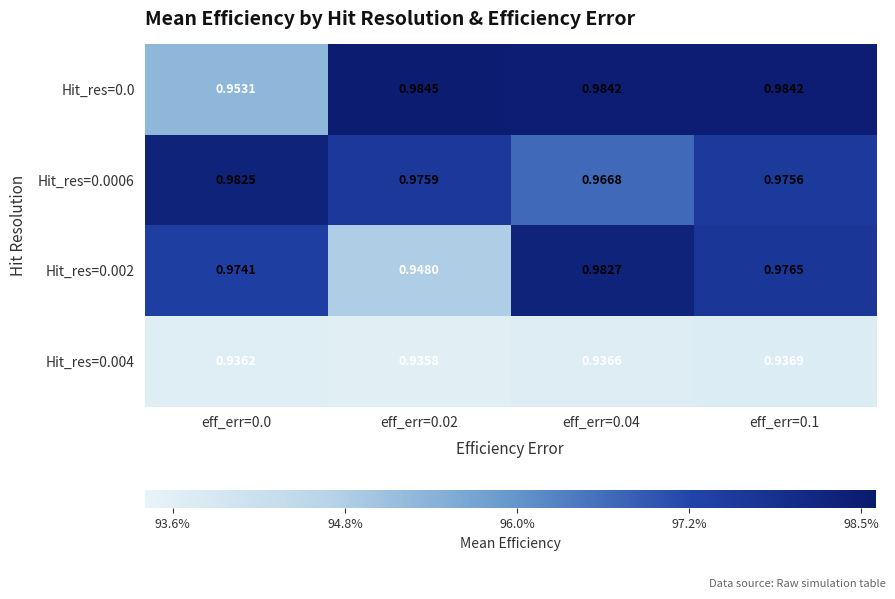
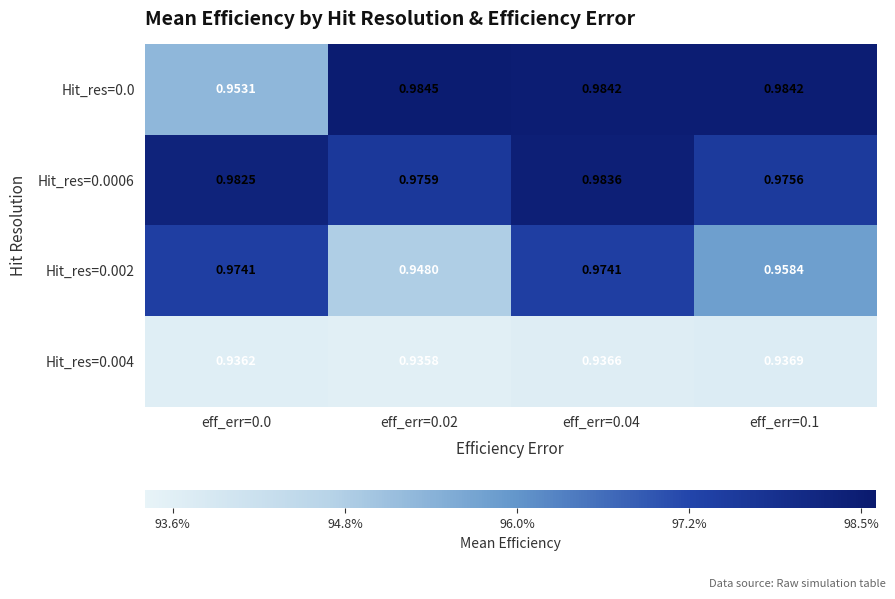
Hit_res=0.0006, eff_err=0.04: 0.9668 -> 0.9836
Hit_res=0.002, eff_err=0.04: 0.9827 -> 0.9741
Hit_res=0.002, eff_err=0.1: 0.9765 -> 0.9584
